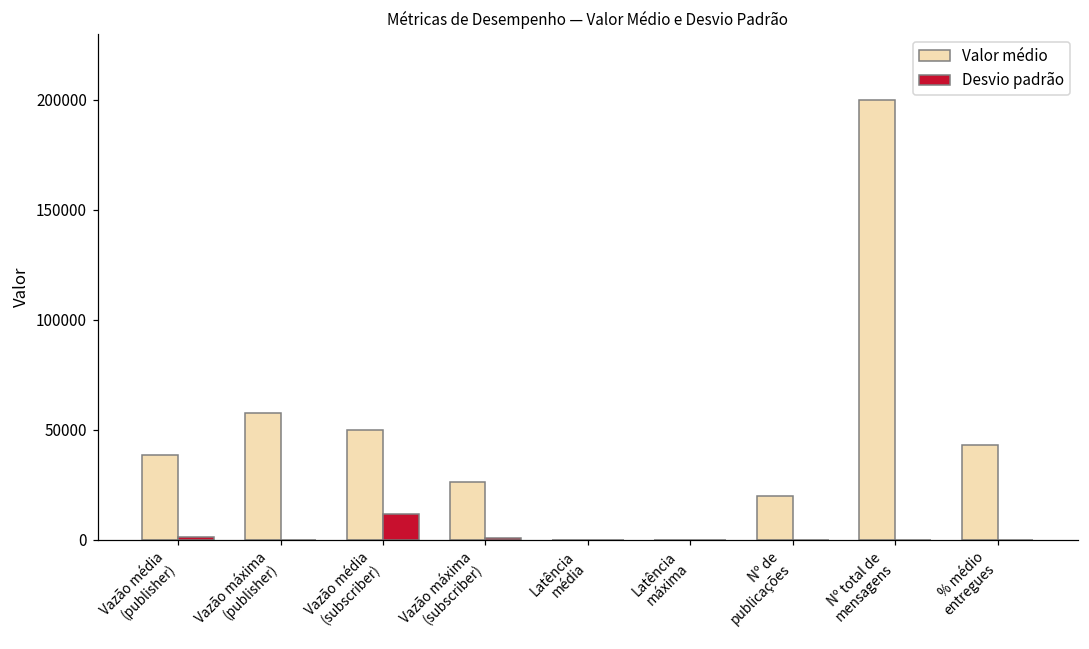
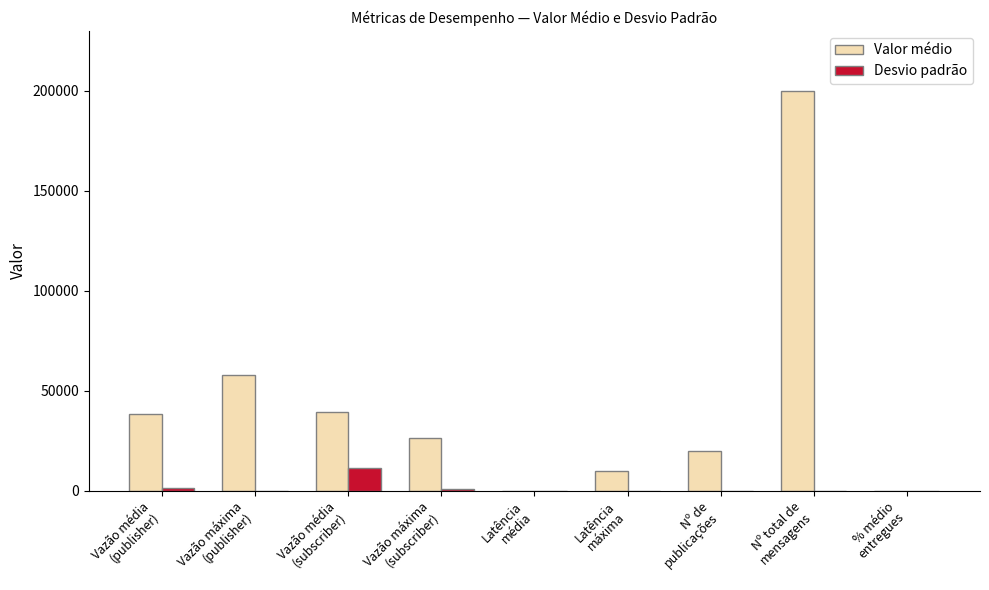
Valor médio, Vazão média (subscriber): 50000 -> 39000
Valor médio, Latência máxima: 0 -> 10000
Valor médio, % médio entregues: 43000 -> 0
